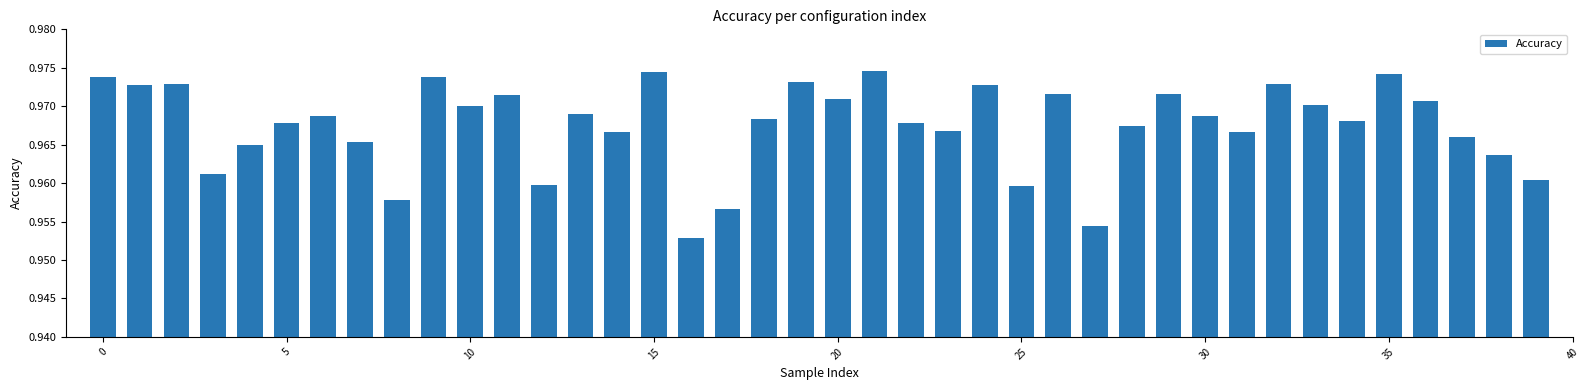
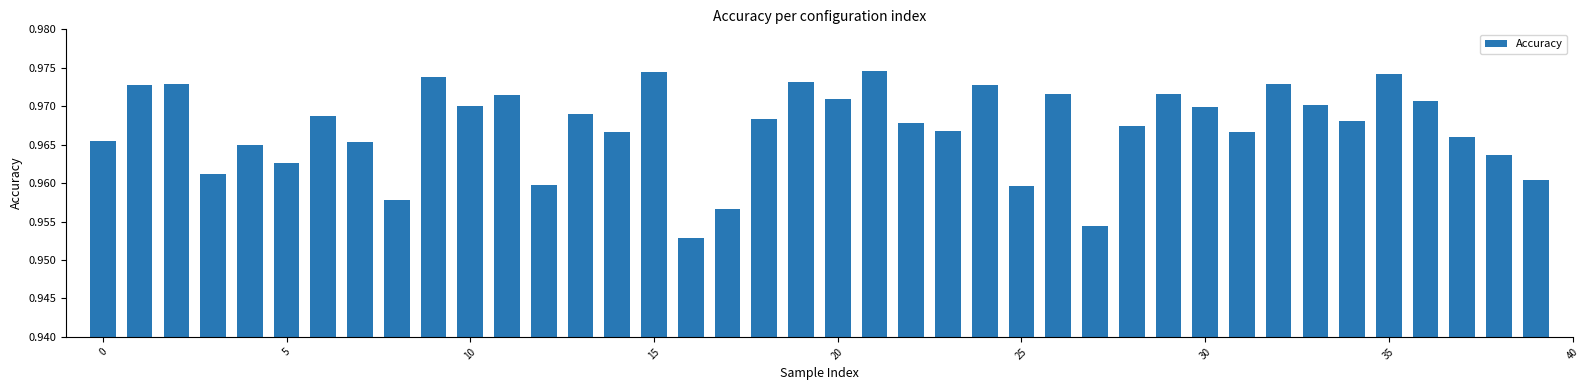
0: 0.974 -> 0.965
5: 0.968 -> 0.963
30: 0.969 -> 0.970
